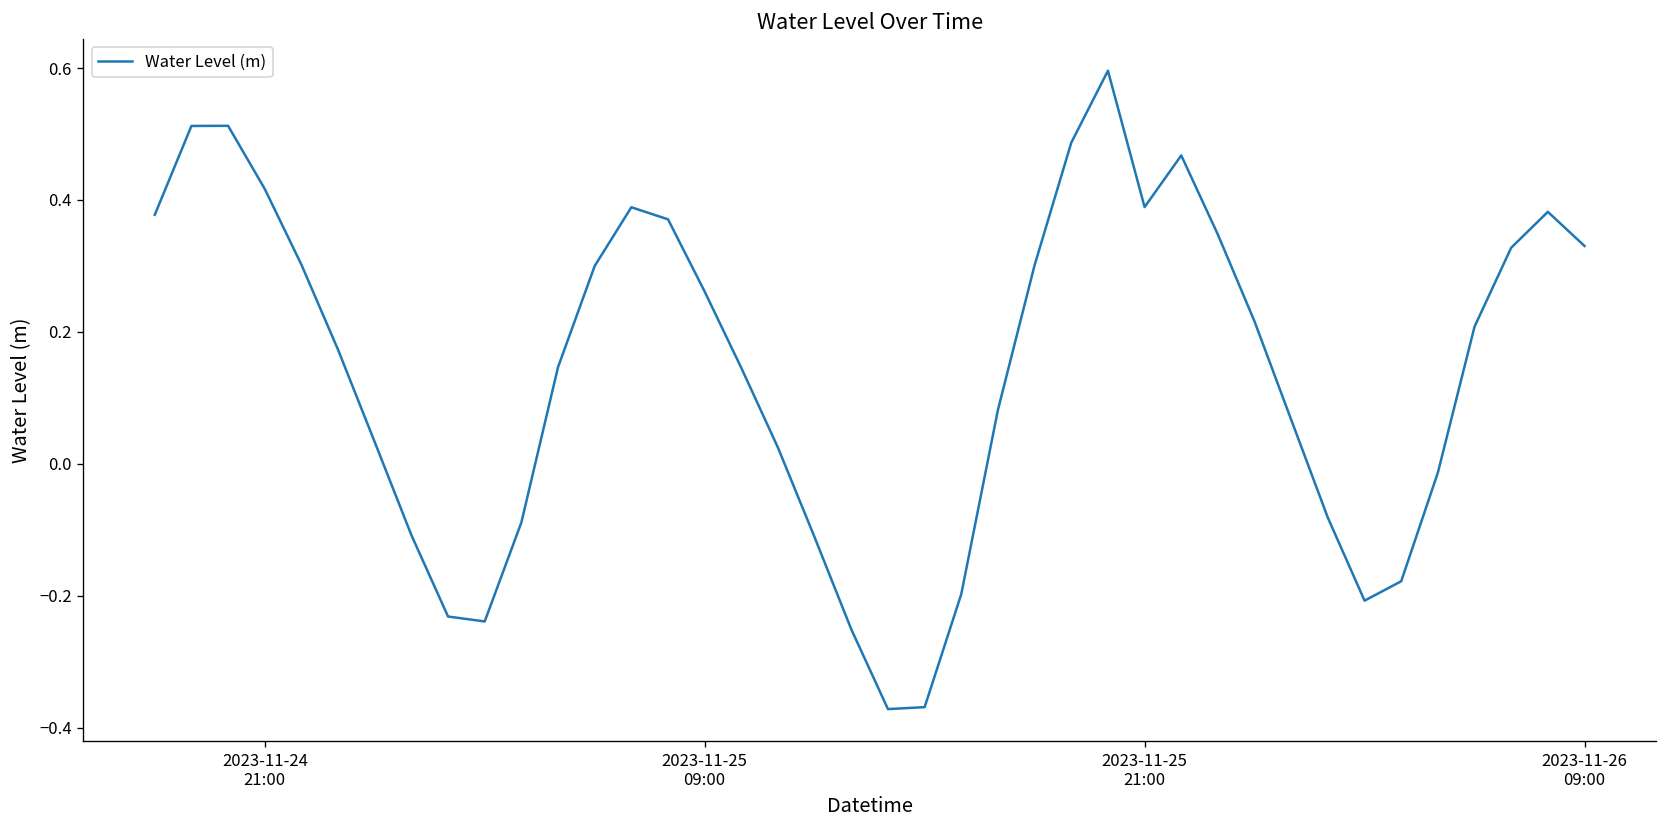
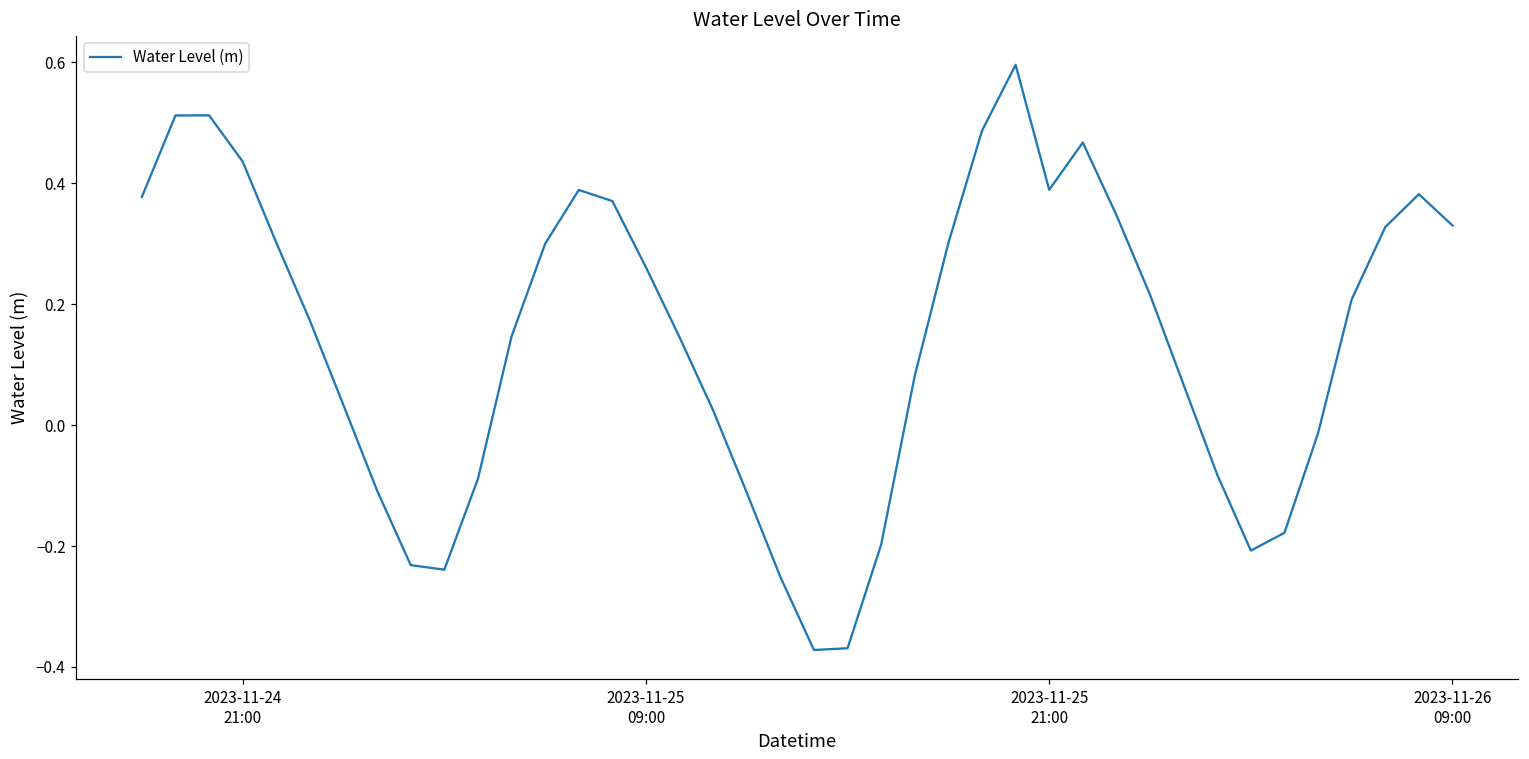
2023-11-24 21:00: 0.42 -> 0.44
